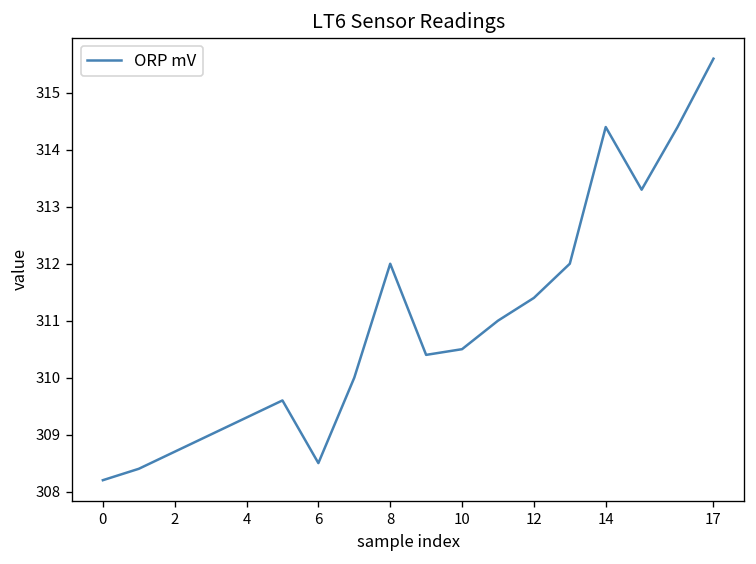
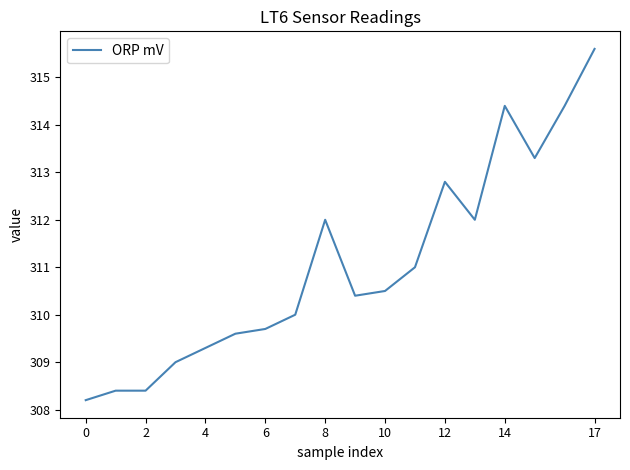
2: 308.7 -> 308.4
6: 308.5 -> 309.7
12: 311.4 -> 312.8
